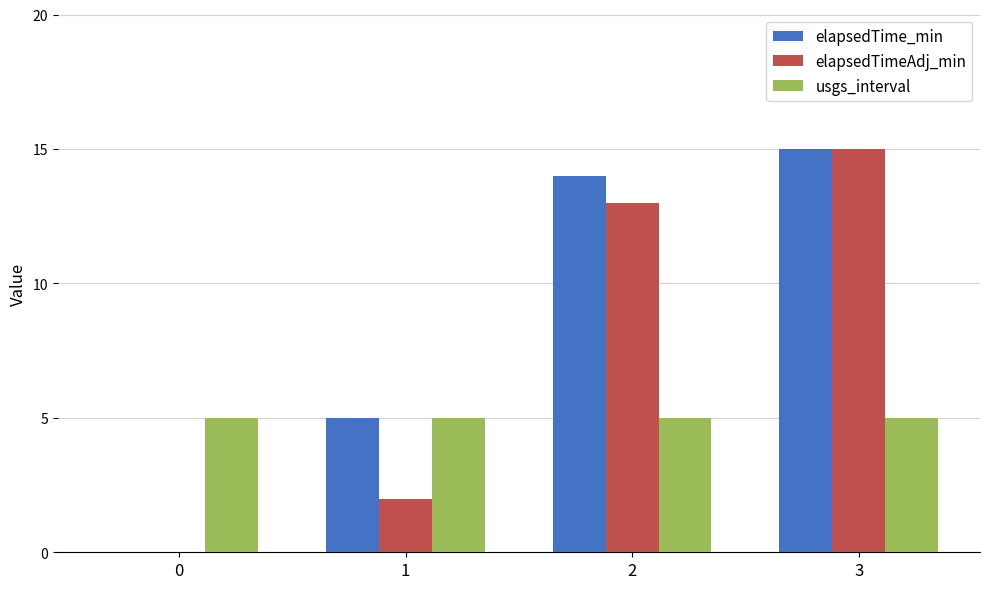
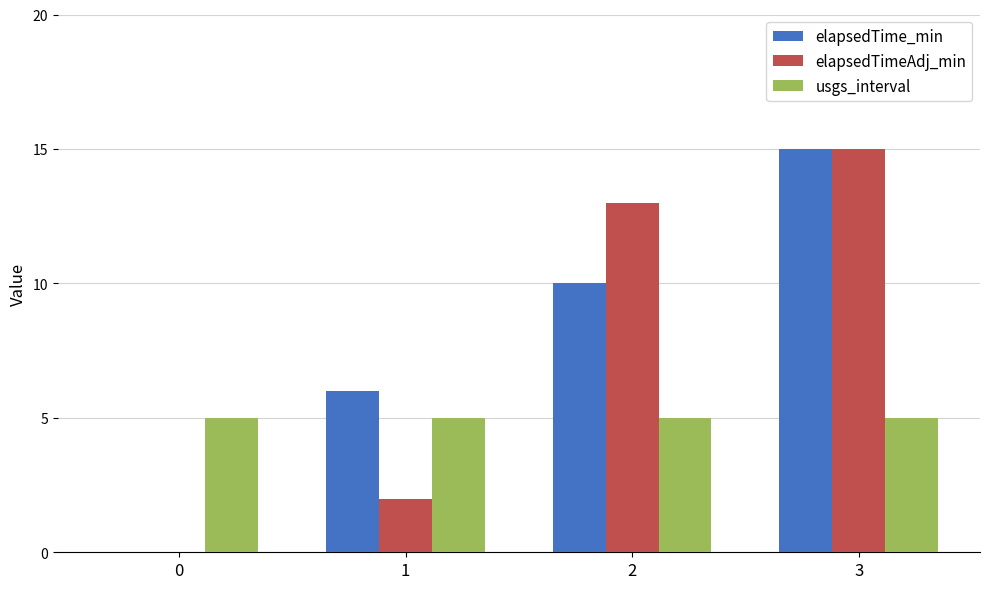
elapsedTime_min, 1: 5 -> 6
elapsedTime_min, 2: 14 -> 10
